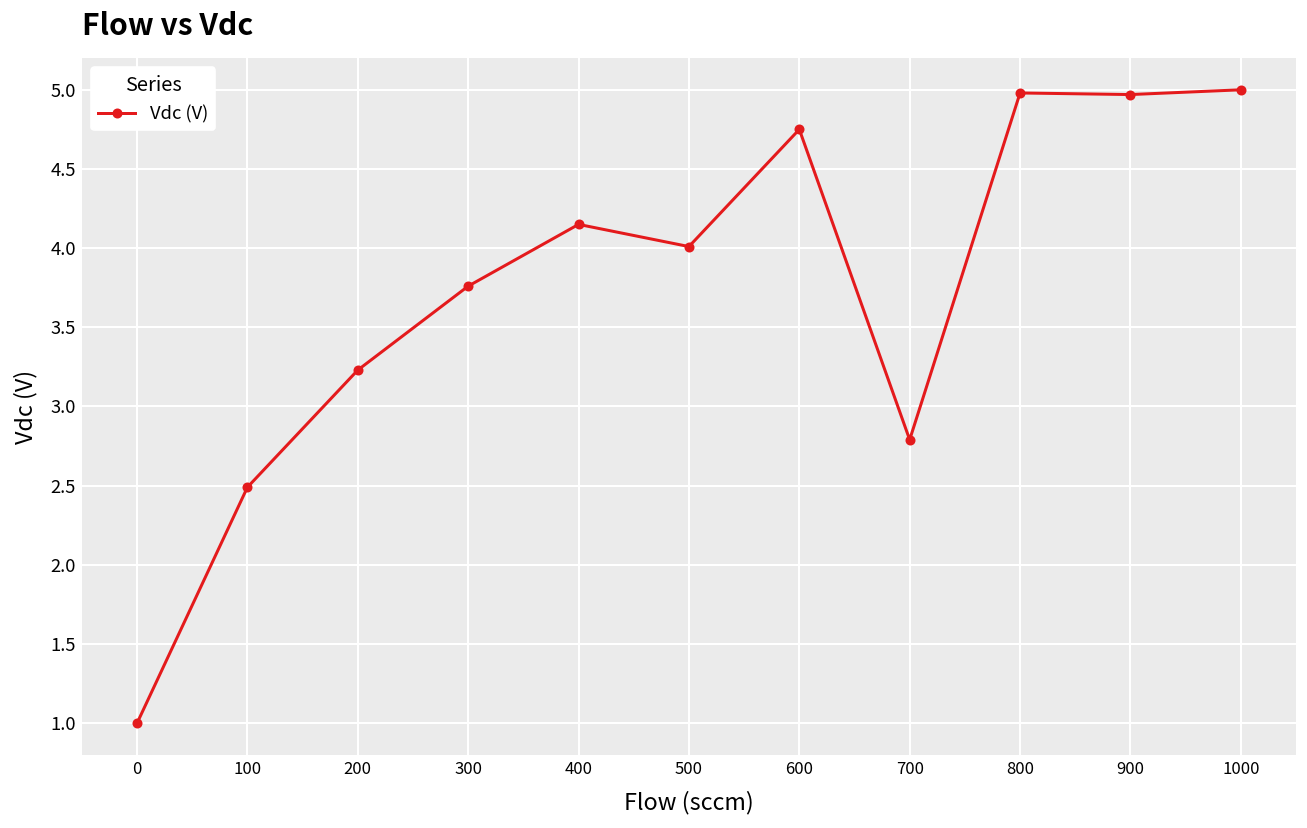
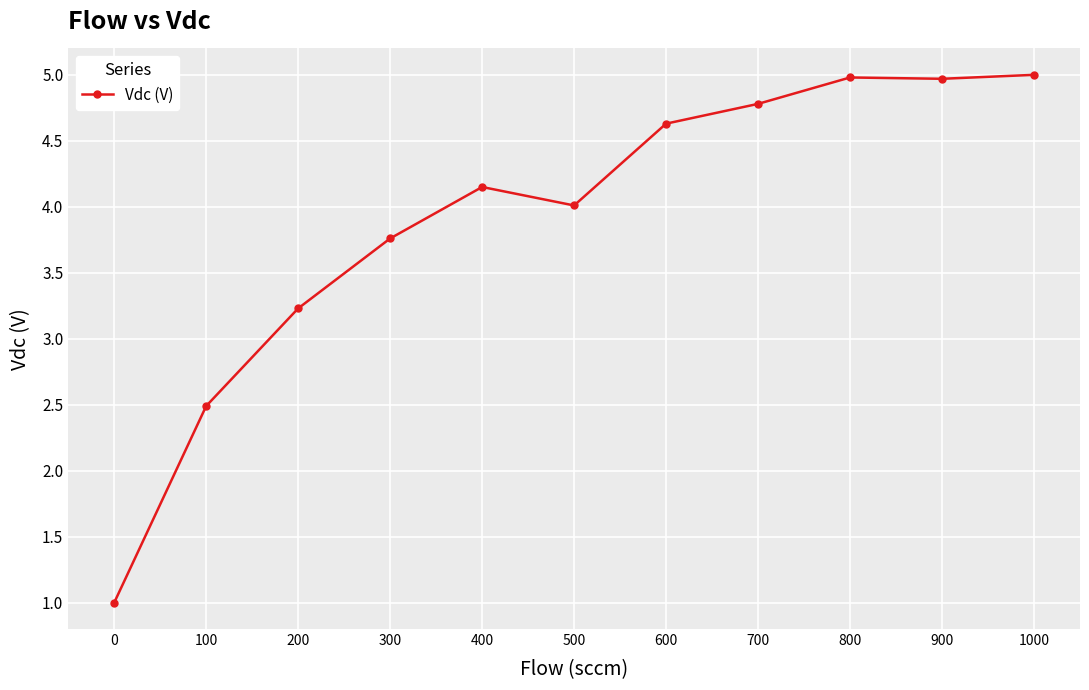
600: 4.75 -> 4.63
700: 2.79 -> 4.78
